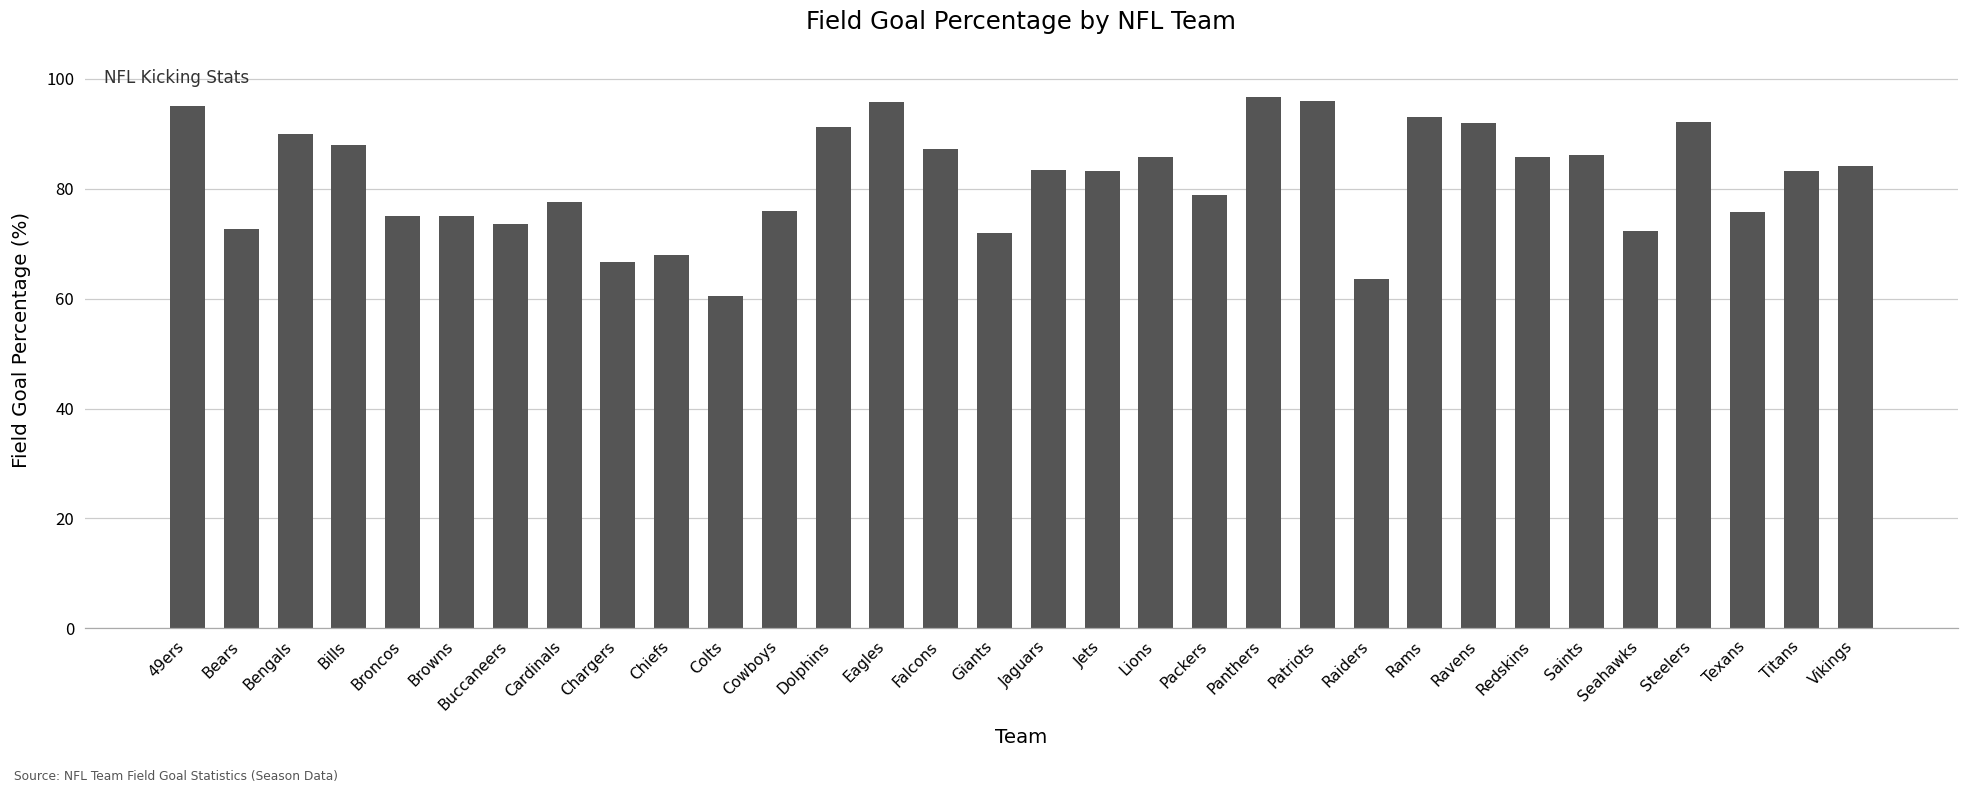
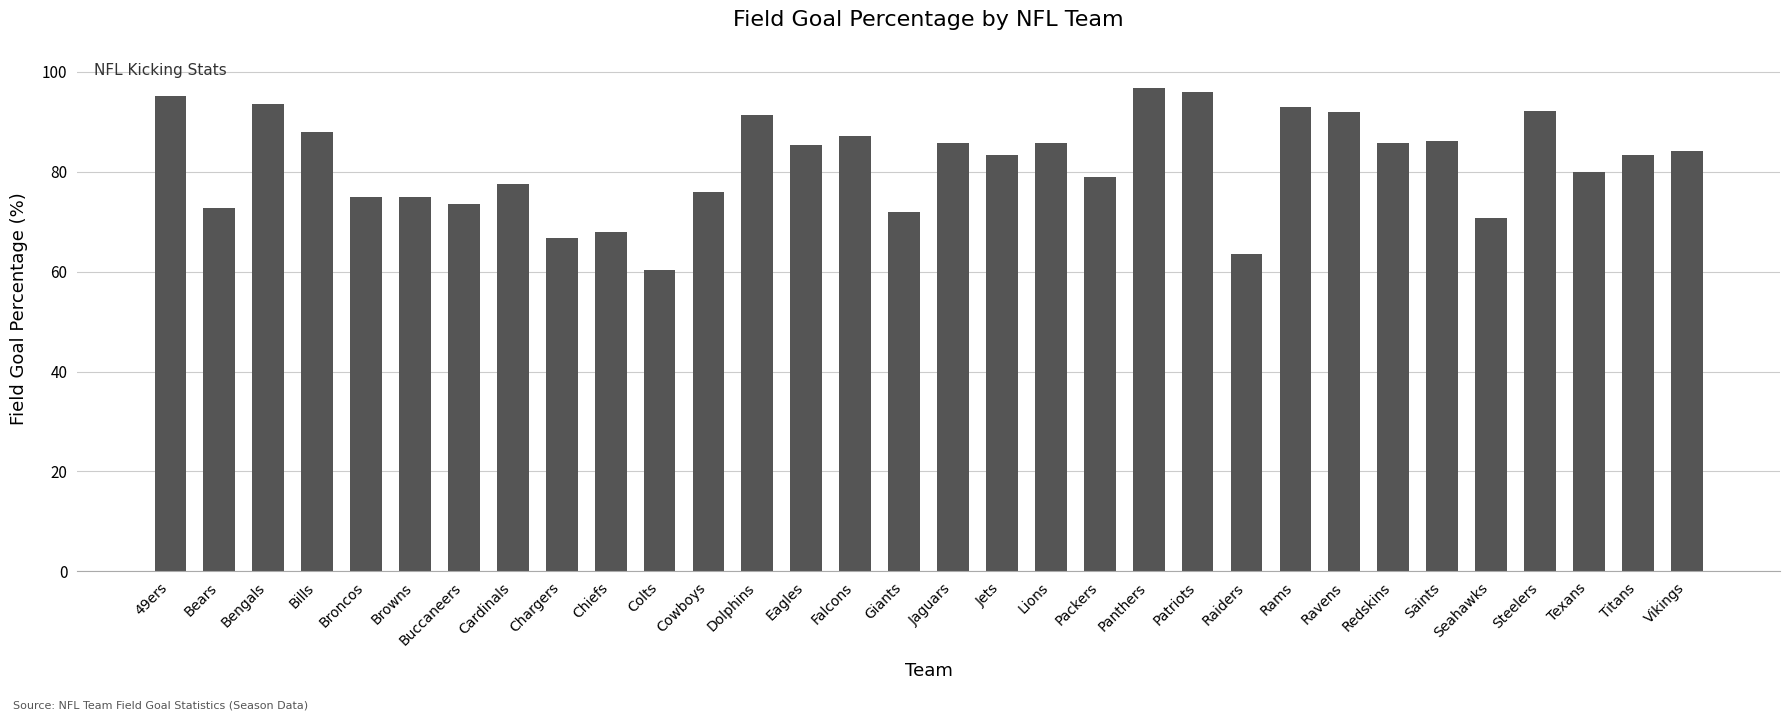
Bengals: 90 -> 94
Eagles: 96 -> 85
Jaguars: 83 -> 86
Seahawks: 72 -> 71
Texans: 76 -> 80
